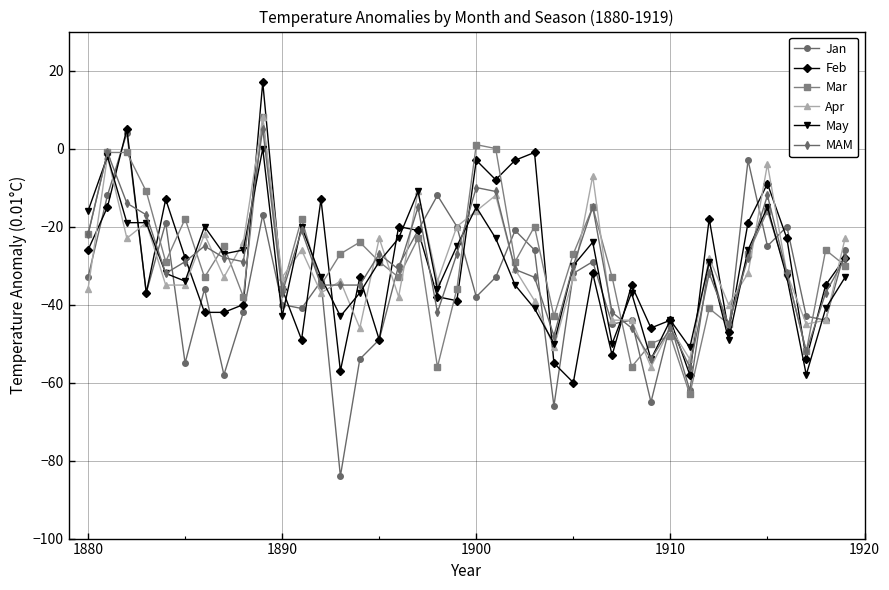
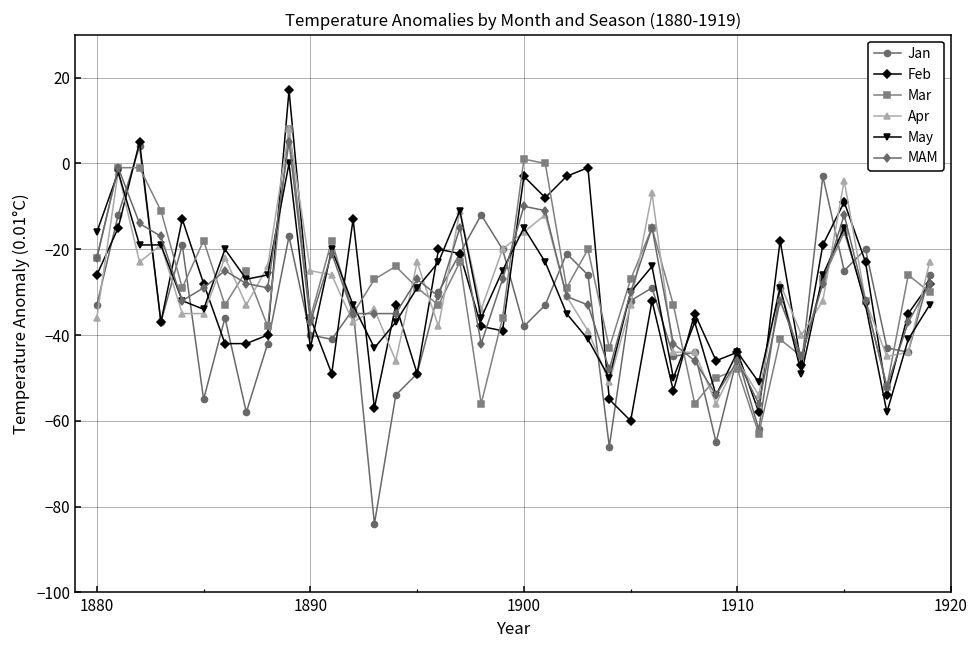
Apr, 1890: -33 -> -25
